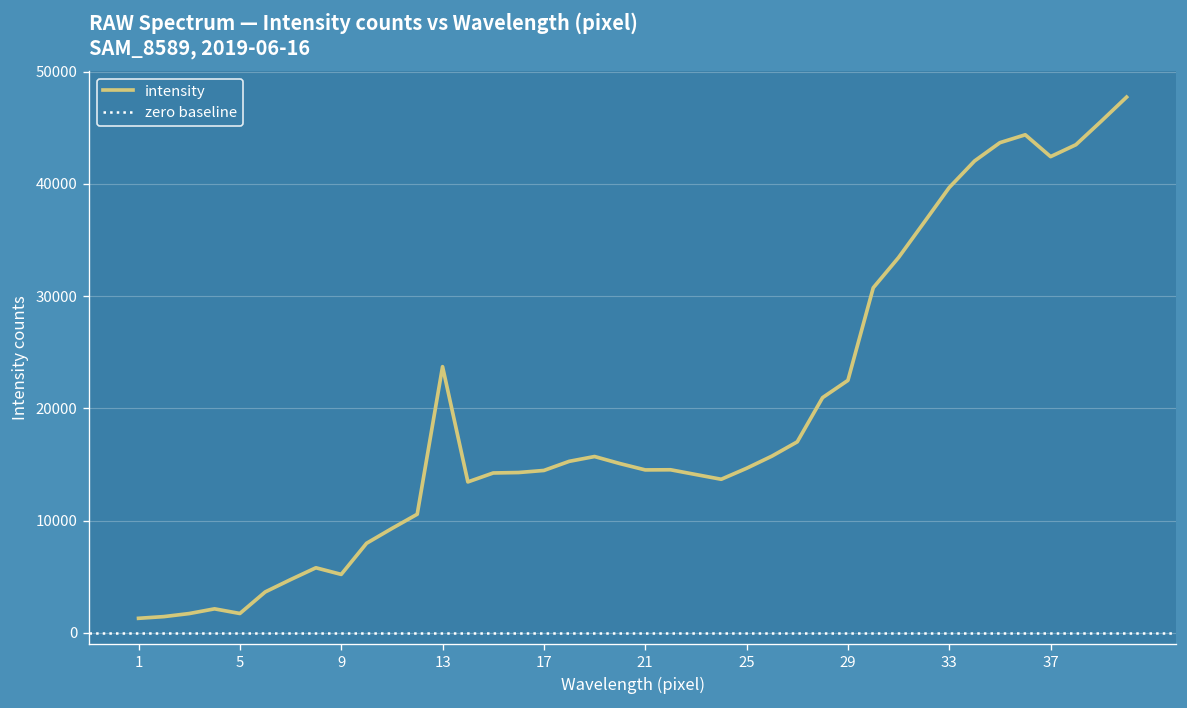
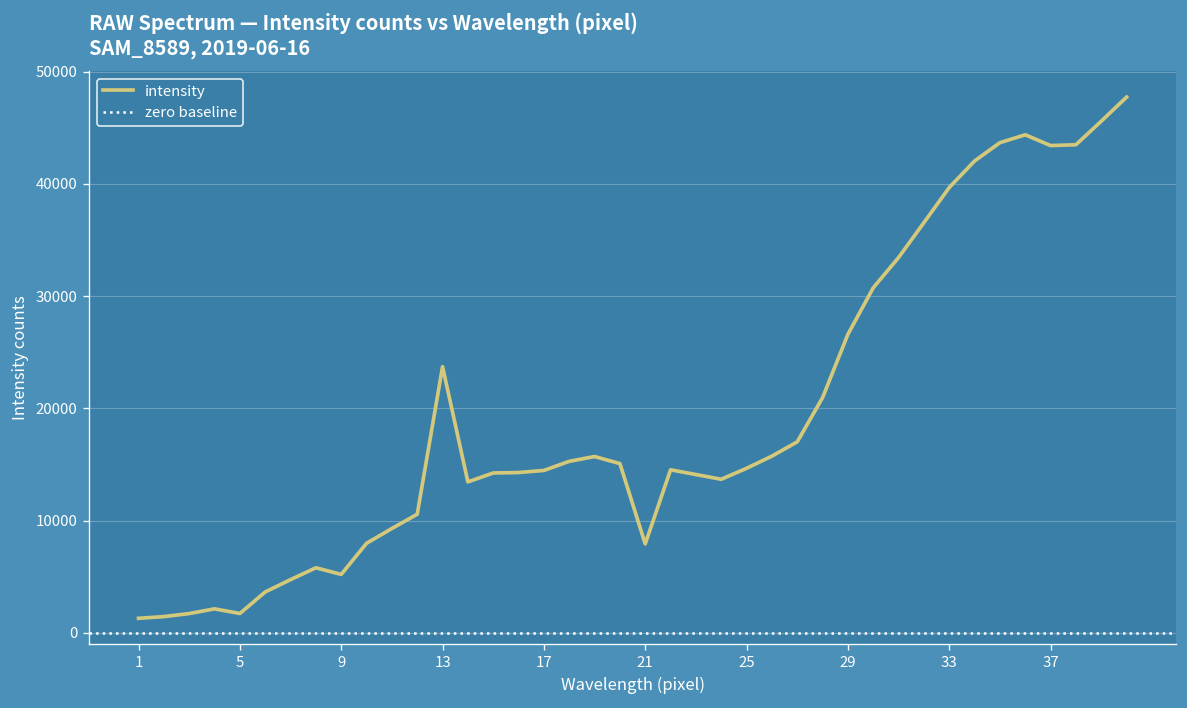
21: 15000 -> 8000
29: 22000 -> 27000
37: 42000 -> 43000
